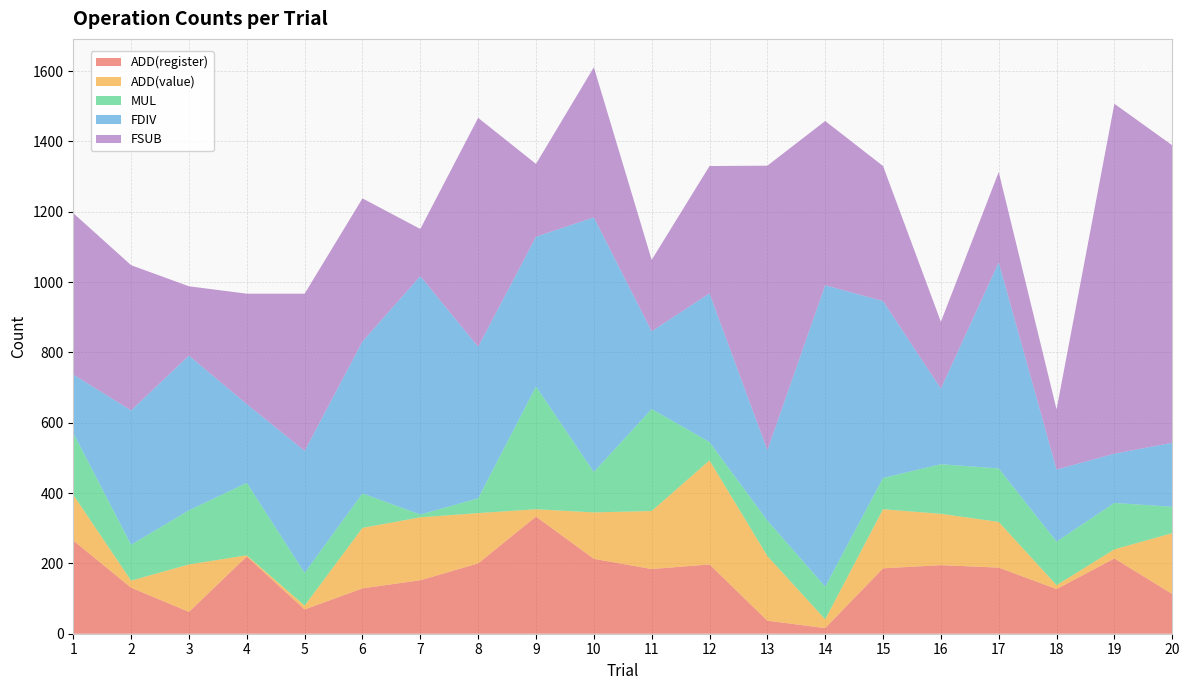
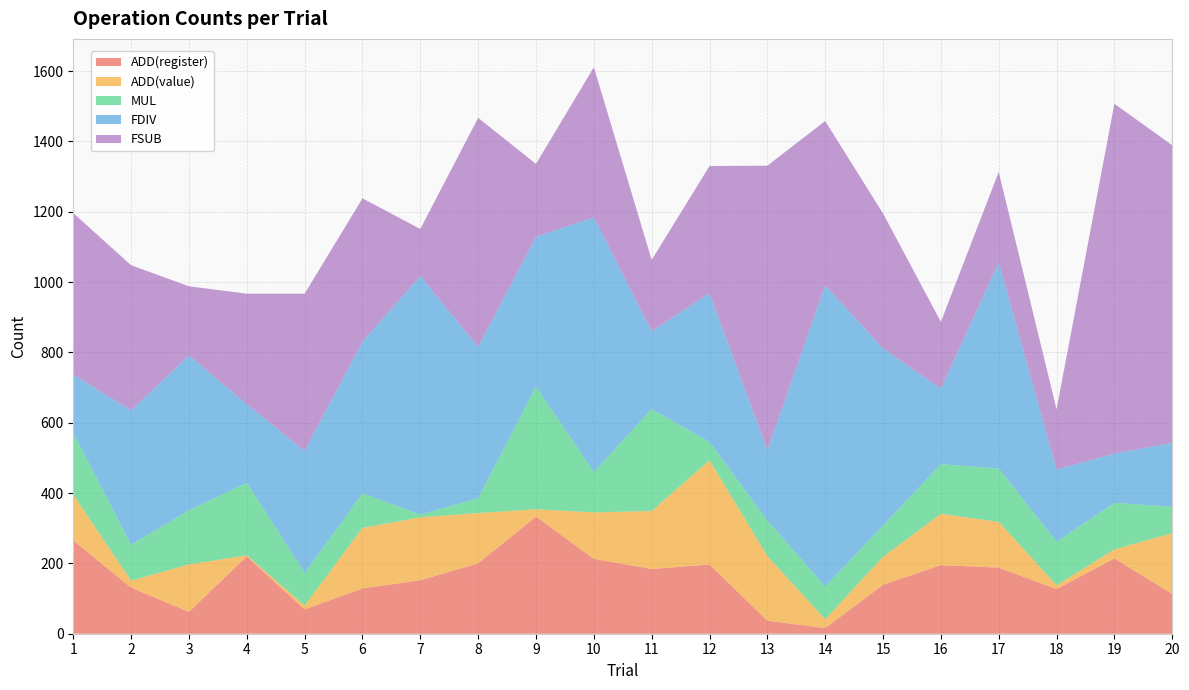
ADD(register), 15: 190 -> 140
ADD(value), 15: 170 -> 80
